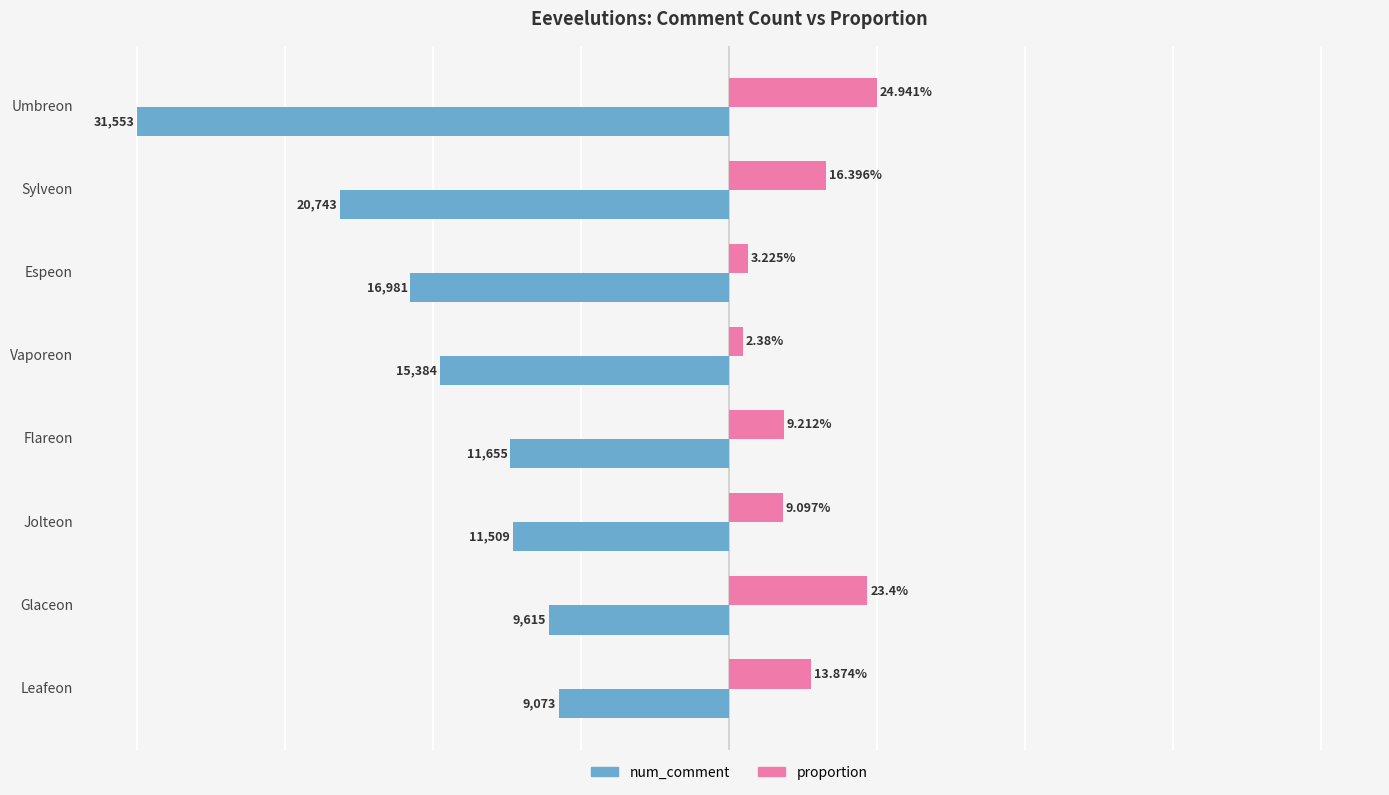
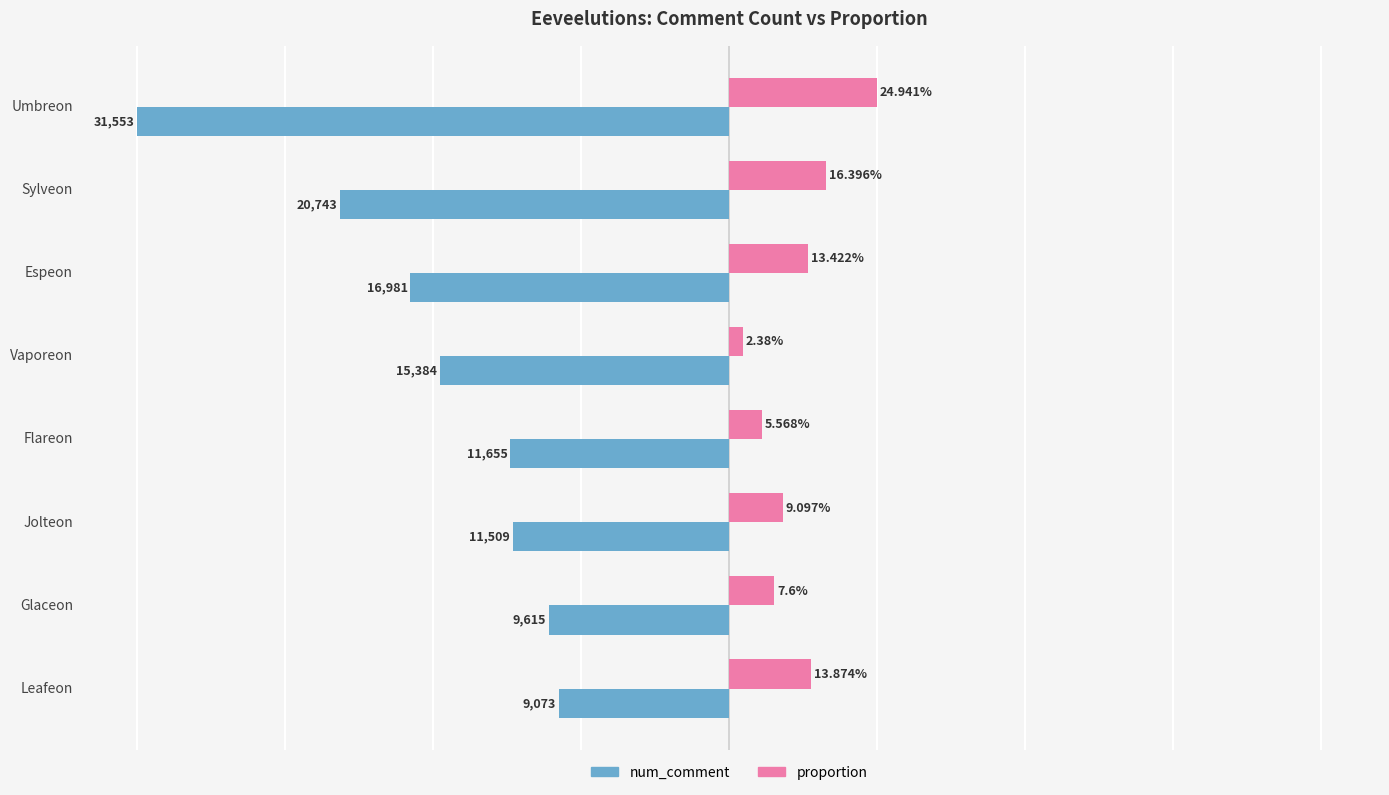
proportion, Espeon: 3.225% -> 13.422%
proportion, Flareon: 9.212% -> 5.568%
proportion, Glaceon: 23.4% -> 7.6%
